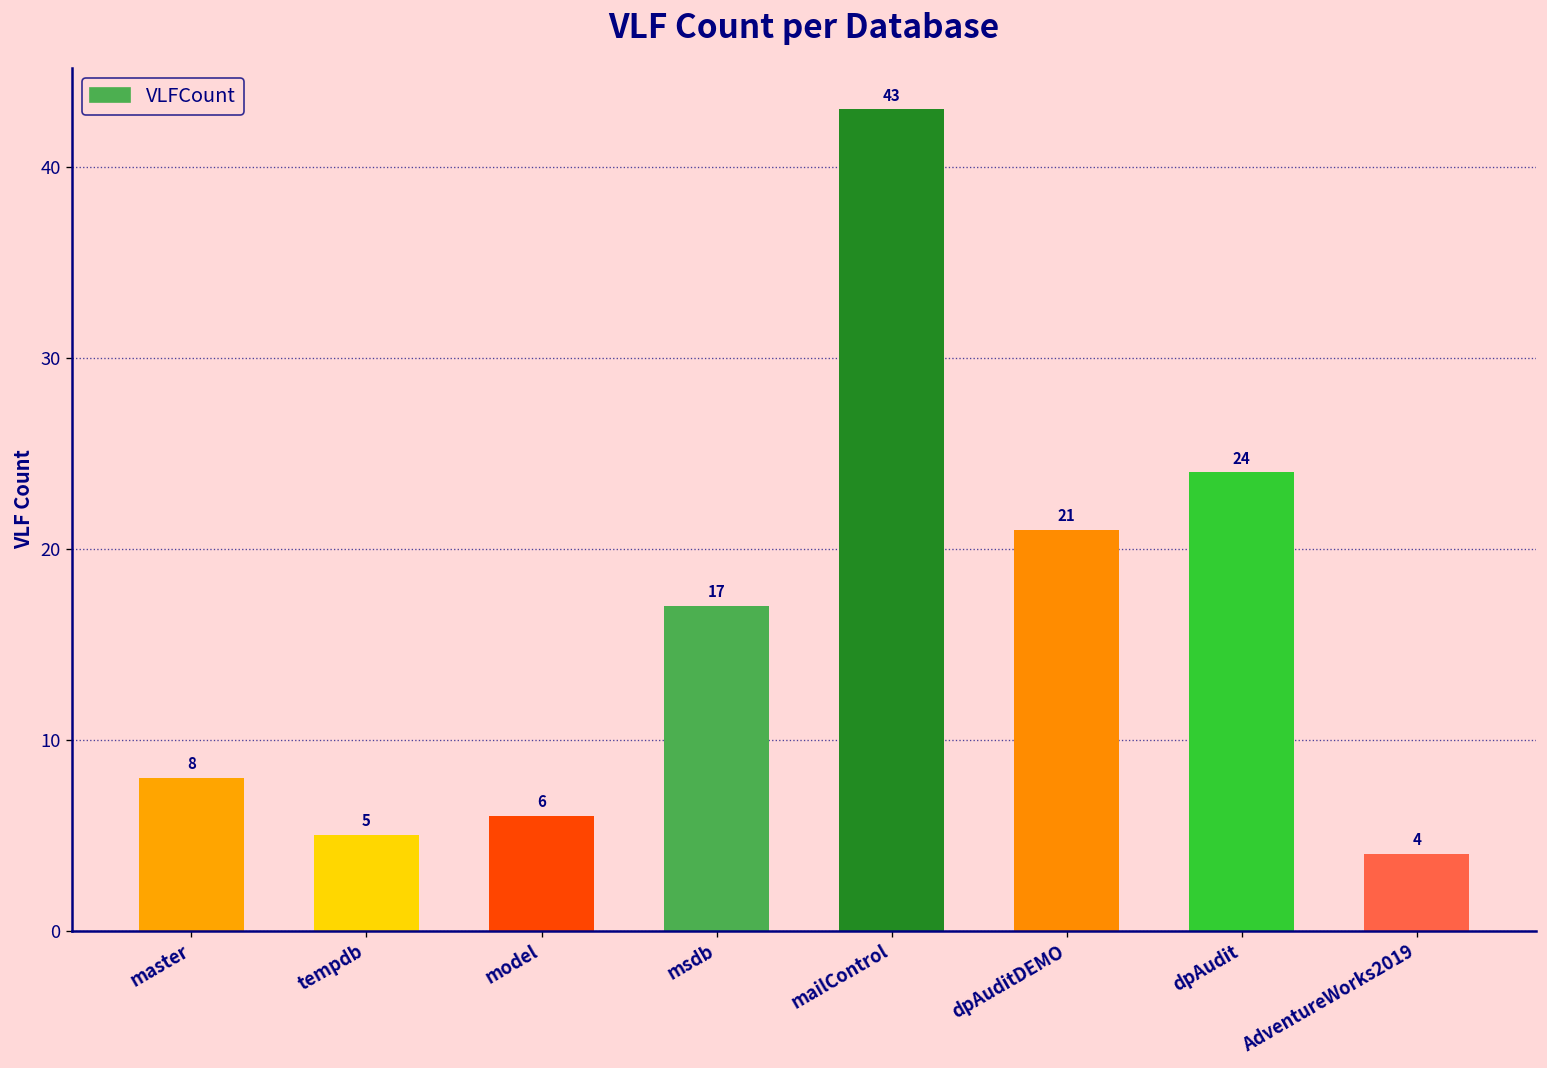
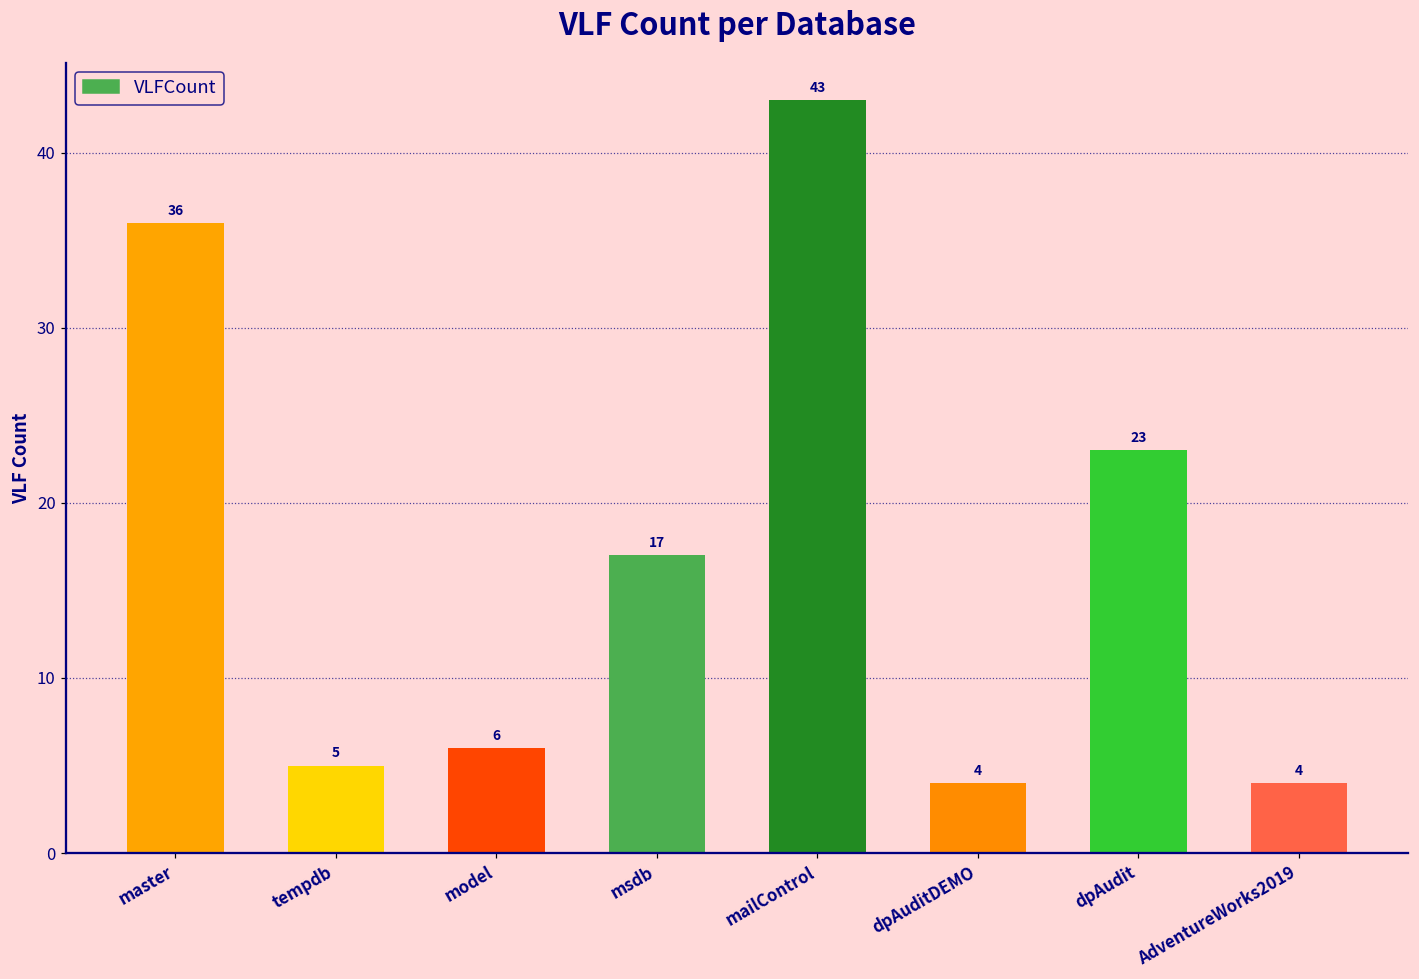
master: 8 -> 36
dpAuditDEMO: 21 -> 4
dpAudit: 24 -> 23
